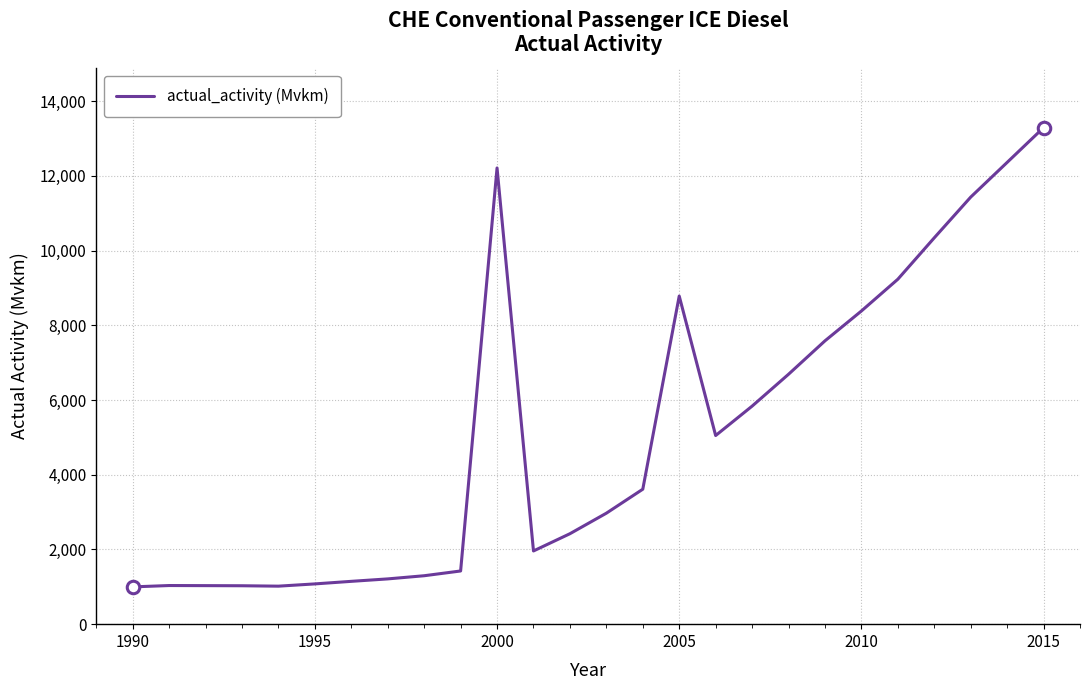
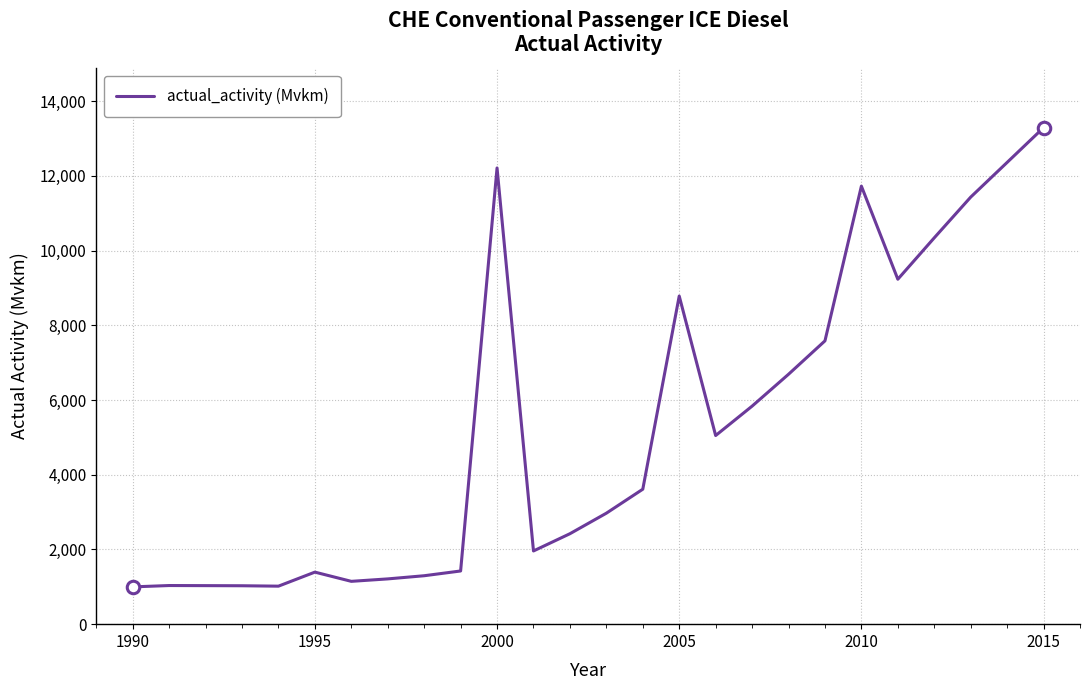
actual_activity (Mvkm), 1995: 1,100 -> 1,400
actual_activity (Mvkm), 2010: 8,400 -> 11,700
